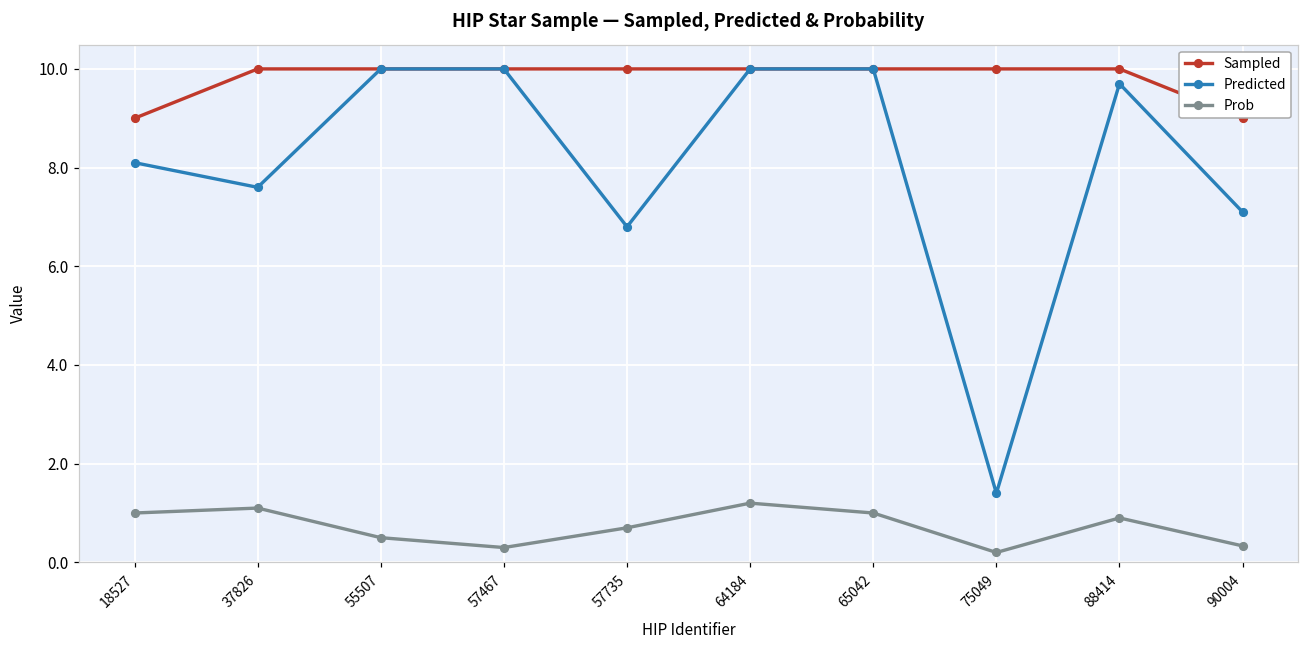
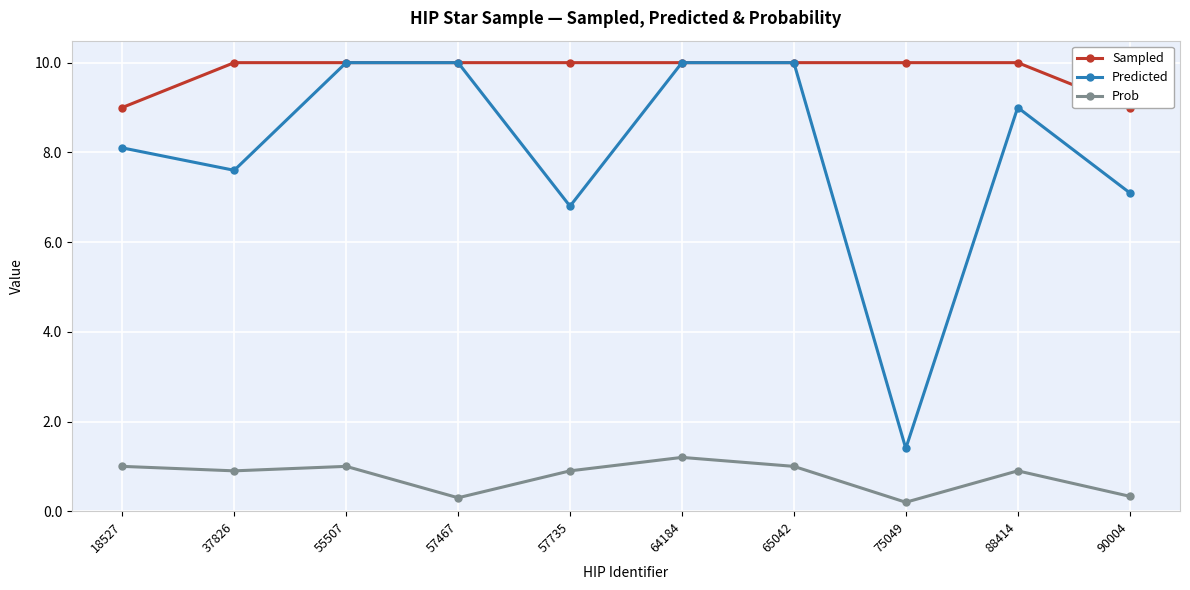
Prob, 37826: 1.1 -> 0.9
Prob, 55507: 0.5 -> 1.0
Prob, 57735: 0.7 -> 0.9
Predicted, 88414: 9.7 -> 9.0
